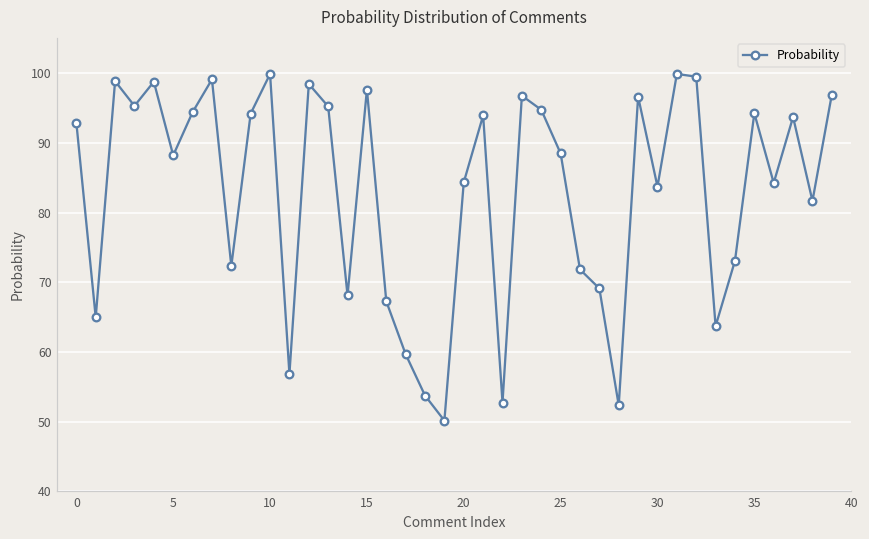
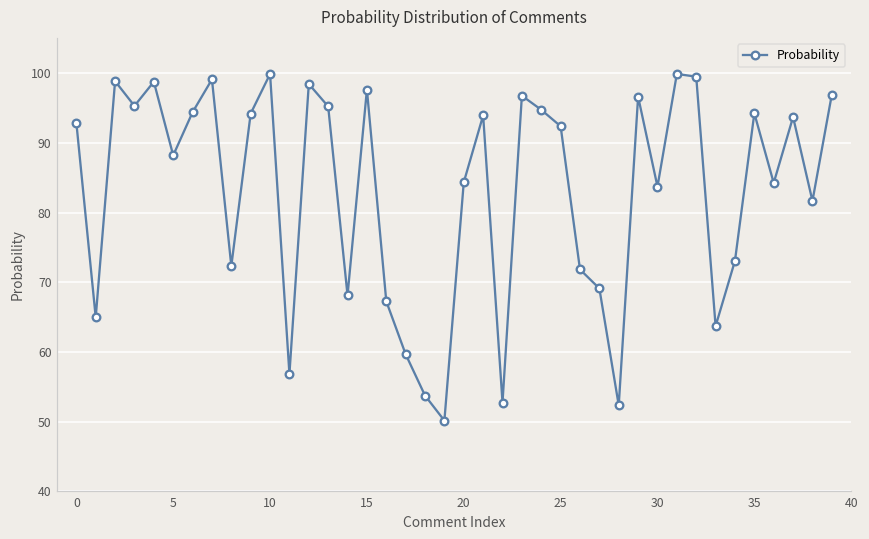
25: 88 -> 92
